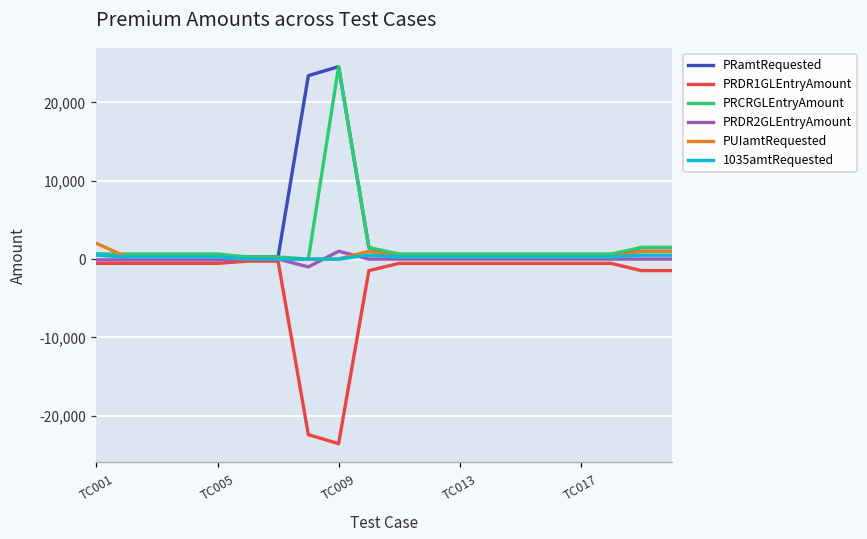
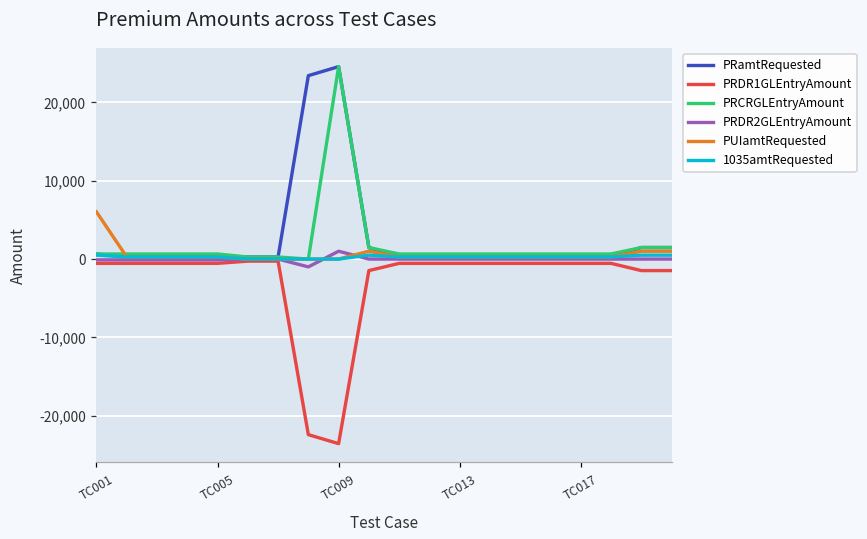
PUIamtRequested, TC001: 2,000 -> 6,000
